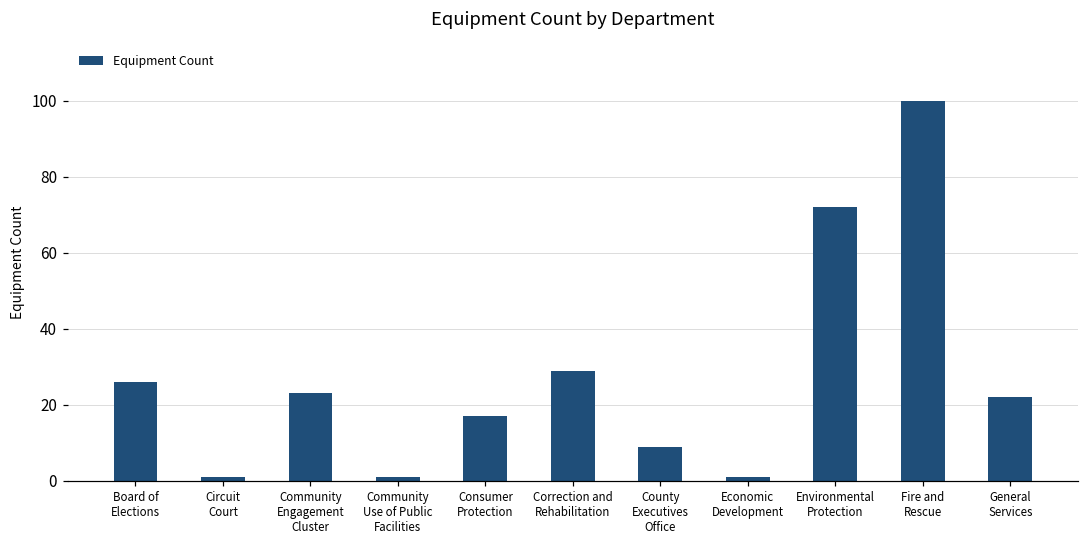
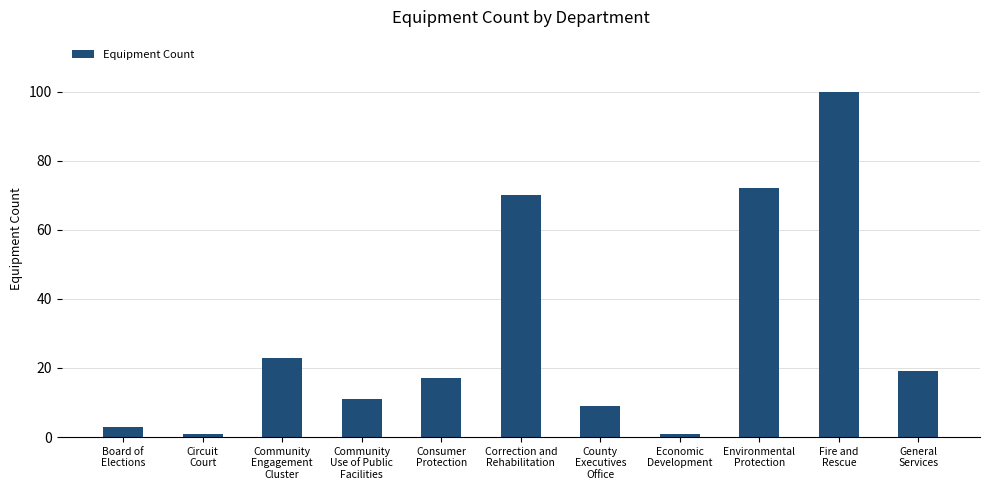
Board of Elections: 26 -> 3
Community Use of Public Facilities: 1 -> 11
Correction and Rehabilitation: 29 -> 70
General Services: 22 -> 19
